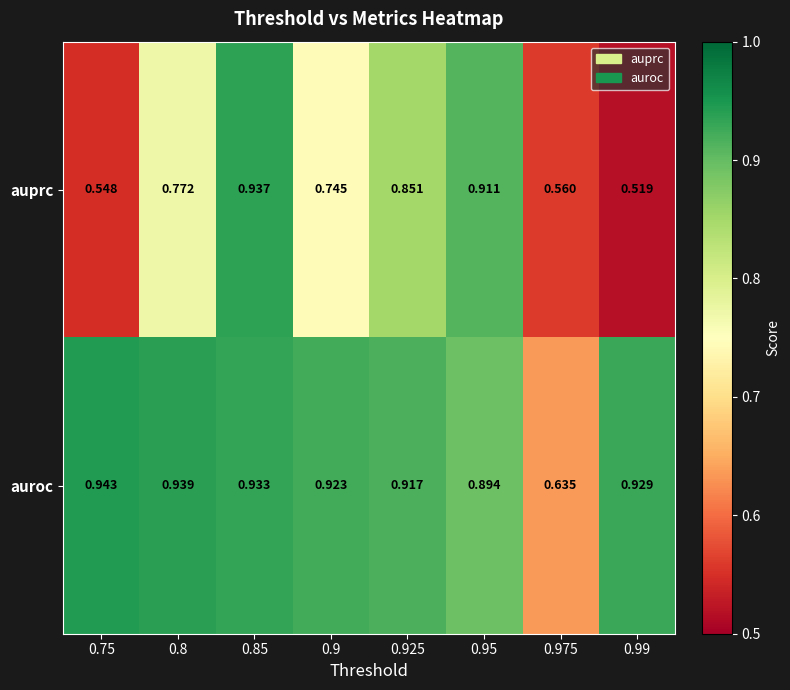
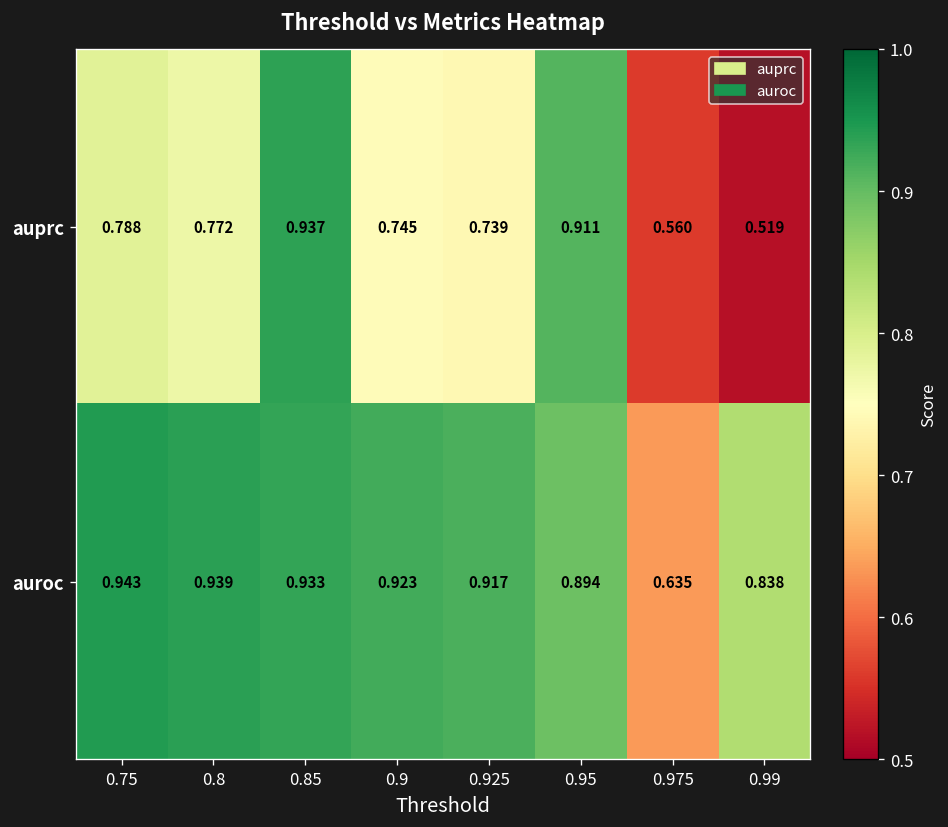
auprc, 0.75: 0.548 -> 0.788
auprc, 0.925: 0.851 -> 0.739
auroc, 0.99: 0.929 -> 0.838
